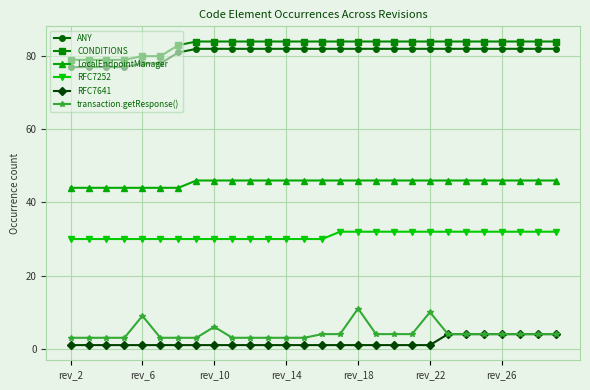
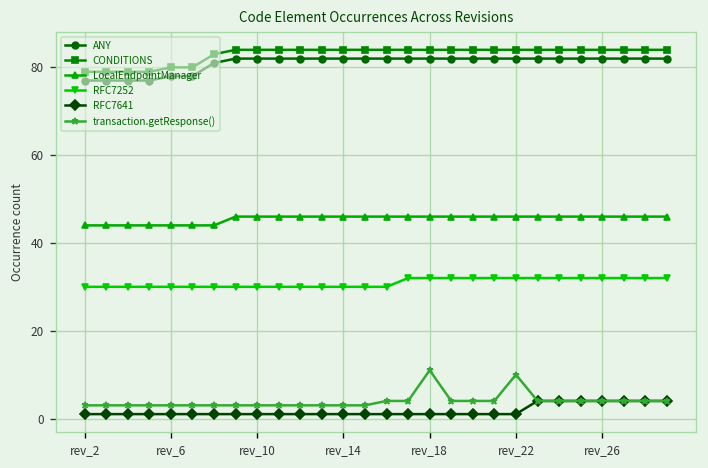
transaction.getResponse(), rev_6: 9 -> 3
transaction.getResponse(), rev_10: 6 -> 3
